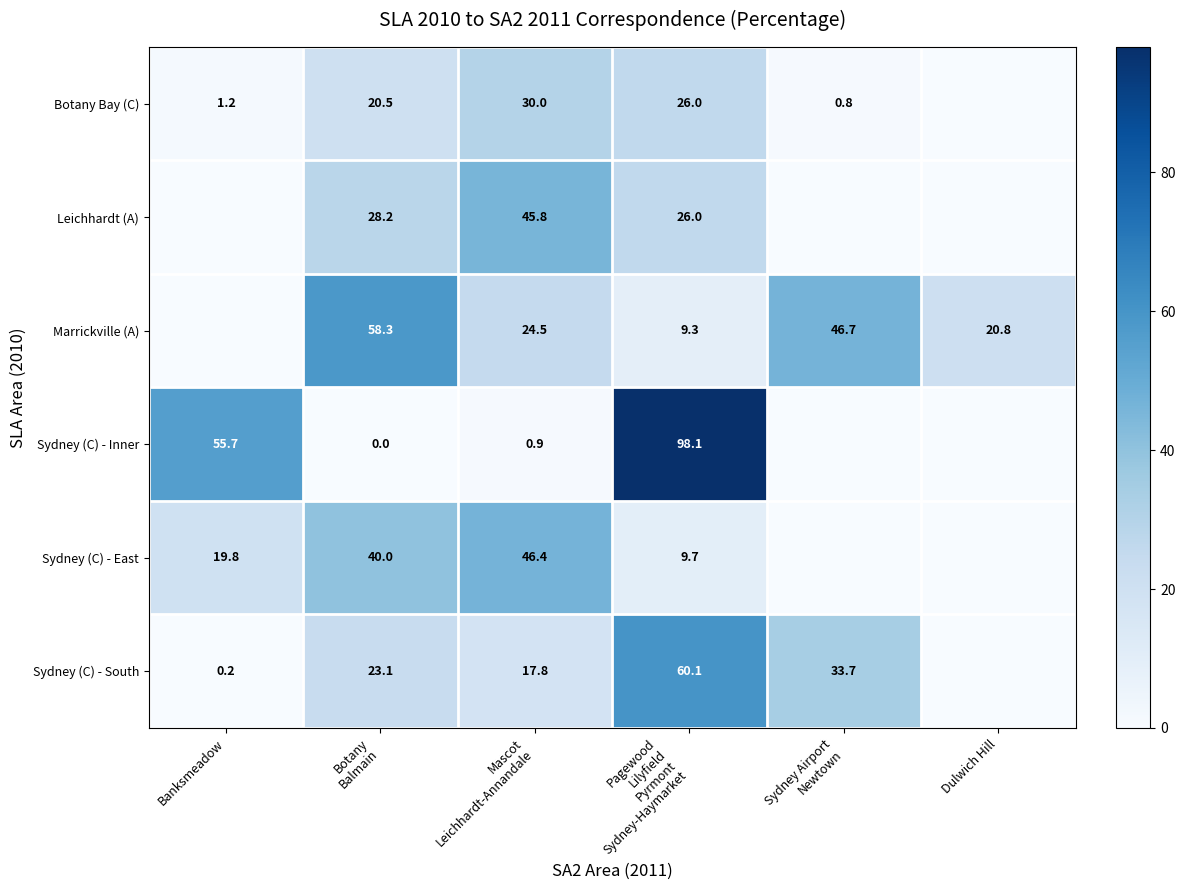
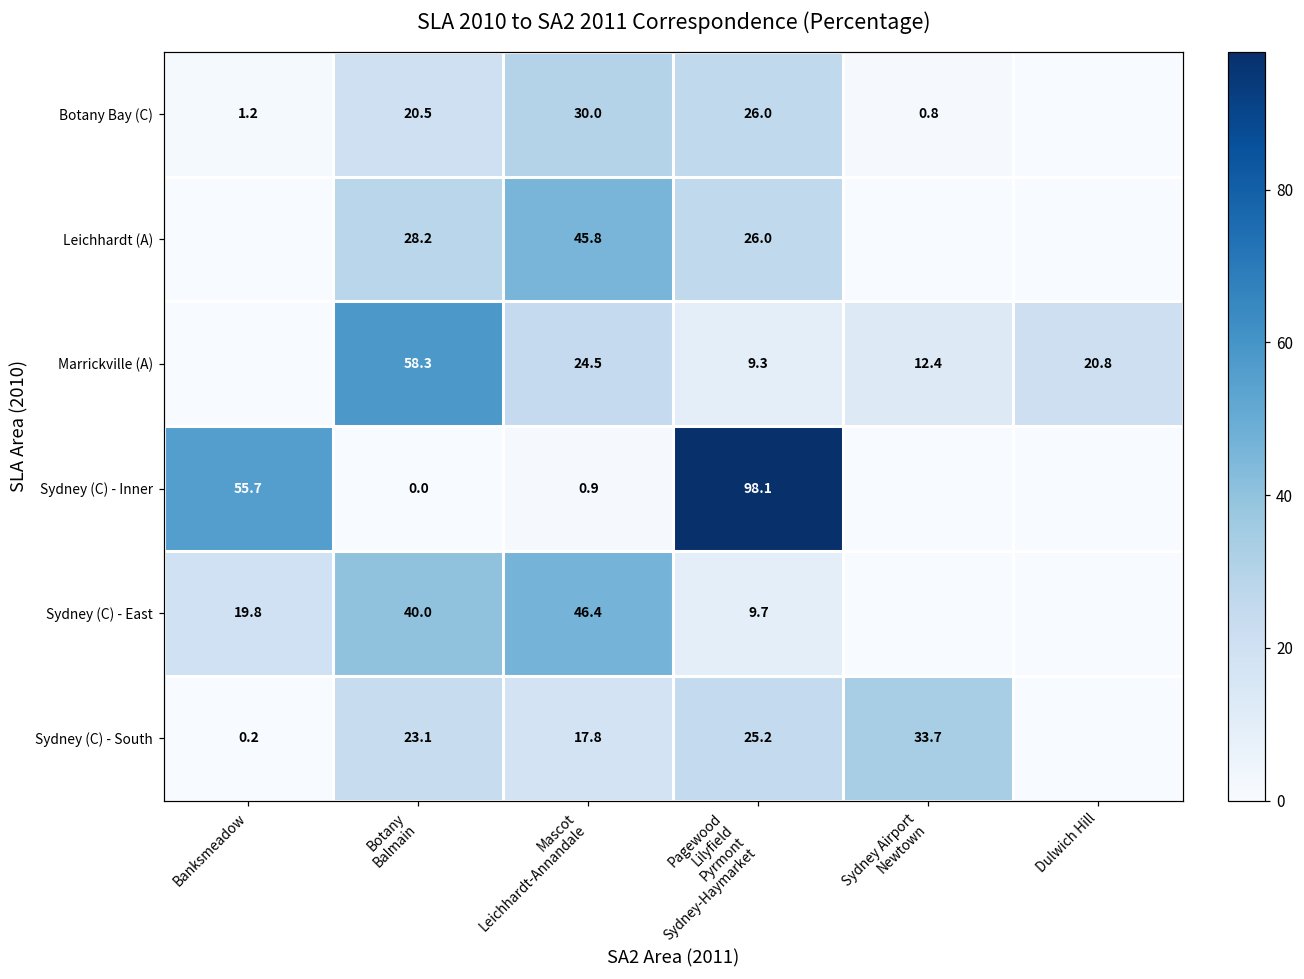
Marrickville (A), Sydney Airport Newtown: 46.7 -> 12.4
Sydney (C) - South, Pagewood Lilyfield Pyrmont Sydney-Haymarket: 60.1 -> 25.2
